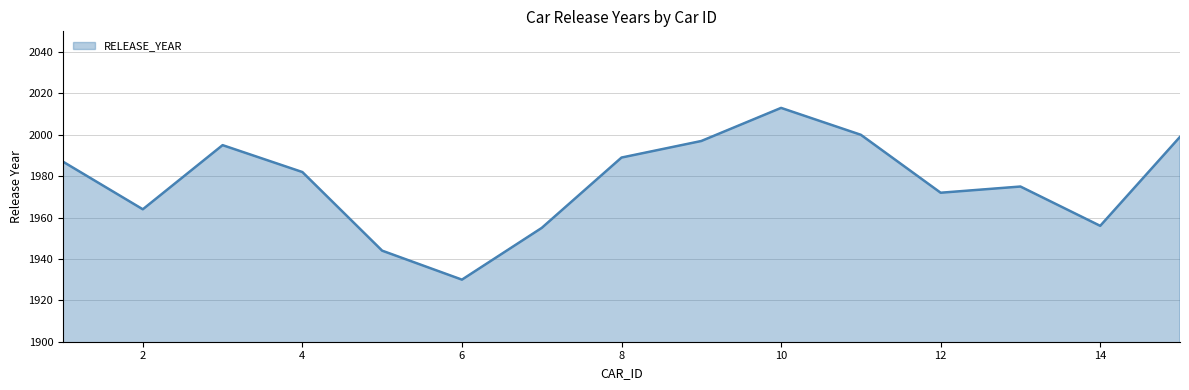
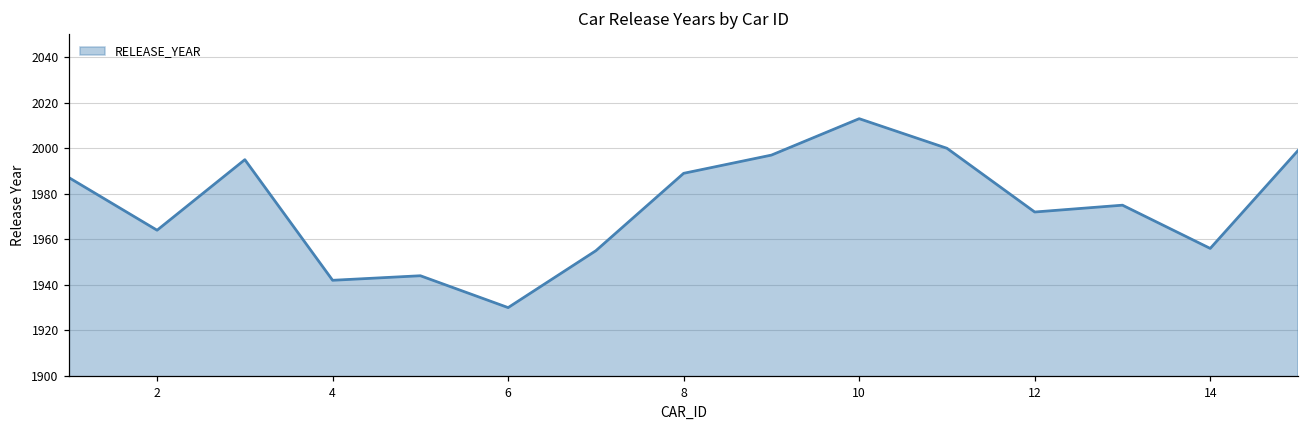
4: 1982 -> 1942
